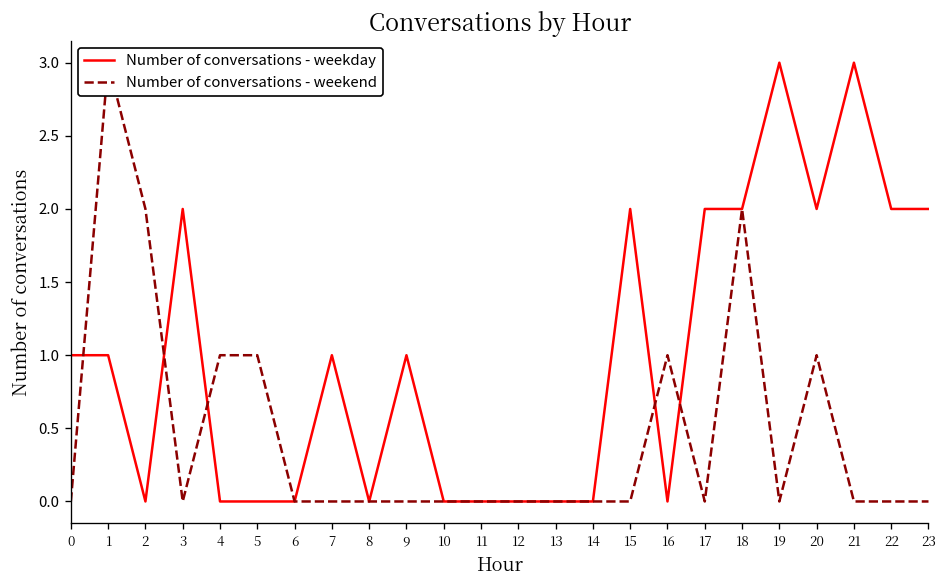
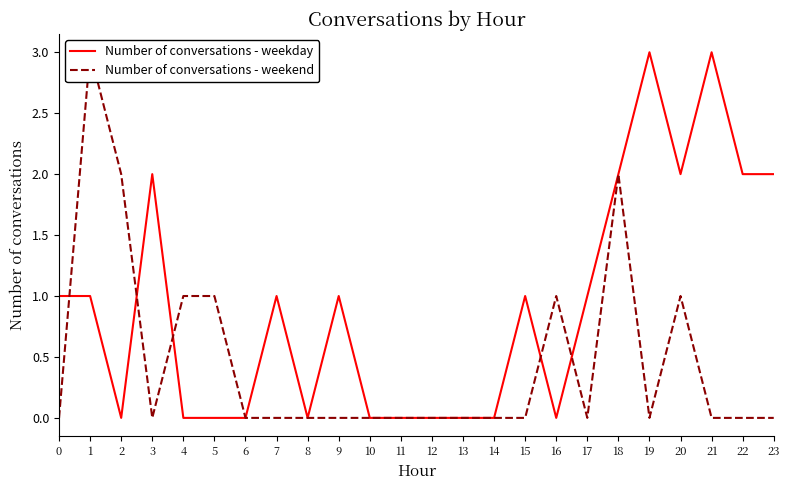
Number of conversations - weekday, 15: 2 -> 1
Number of conversations - weekday, 17: 2 -> 1
